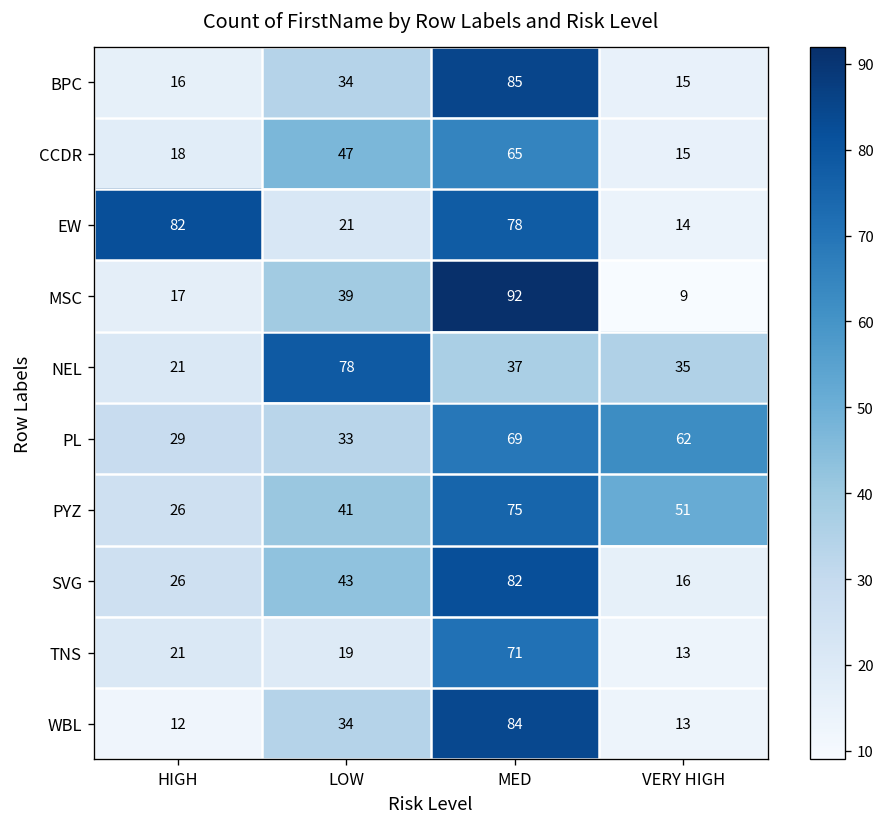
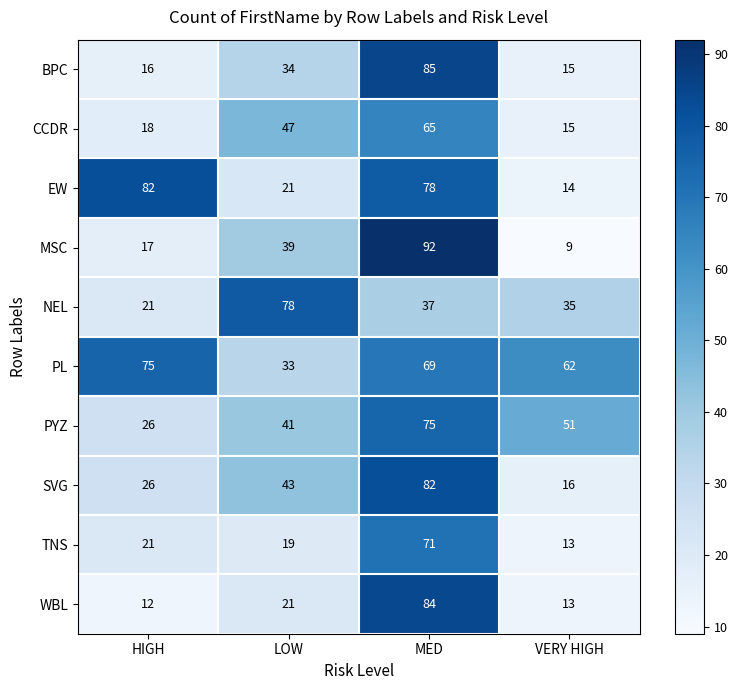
PL, HIGH: 29 -> 75
WBL, LOW: 34 -> 21
